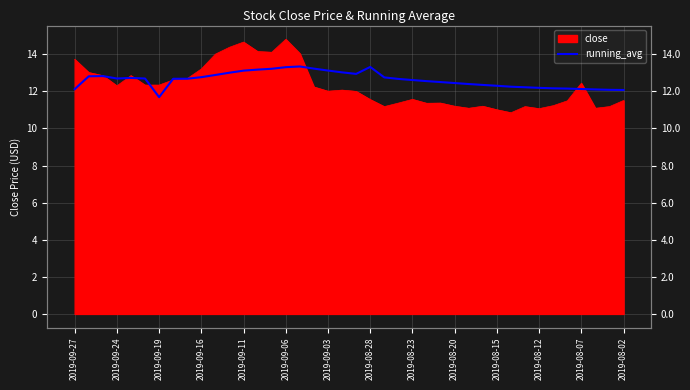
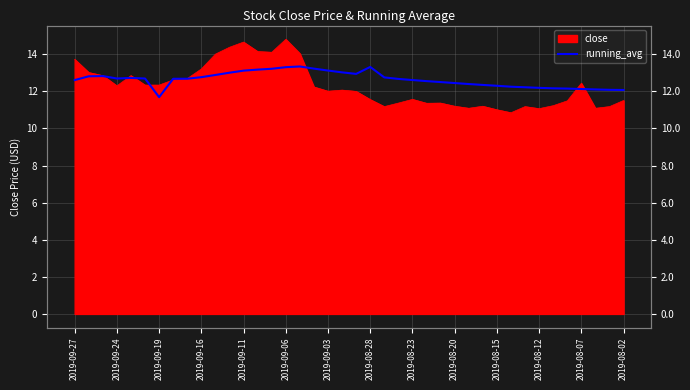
running_avg, 2019-09-27: 12.1 -> 12.6
